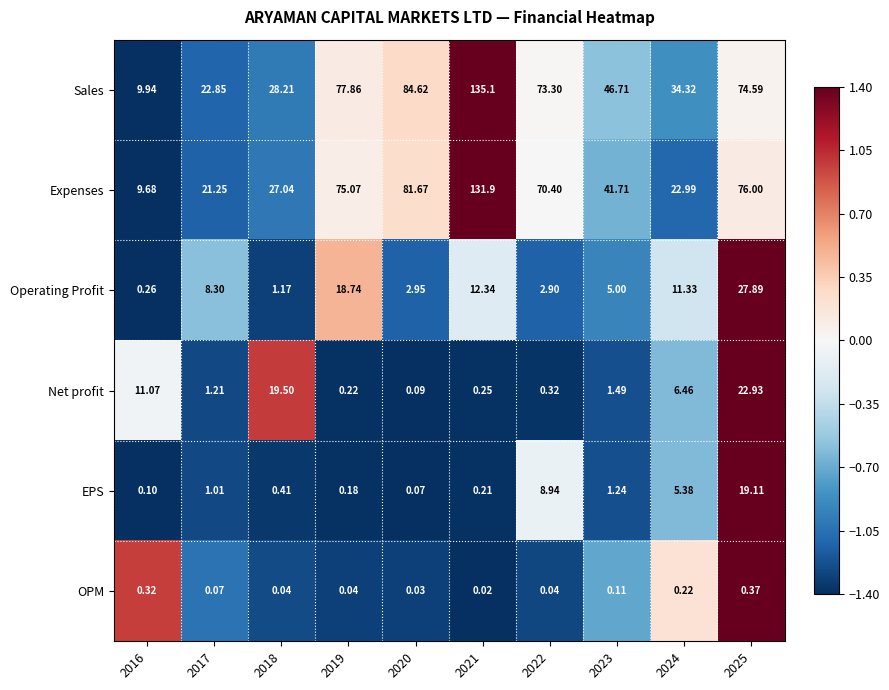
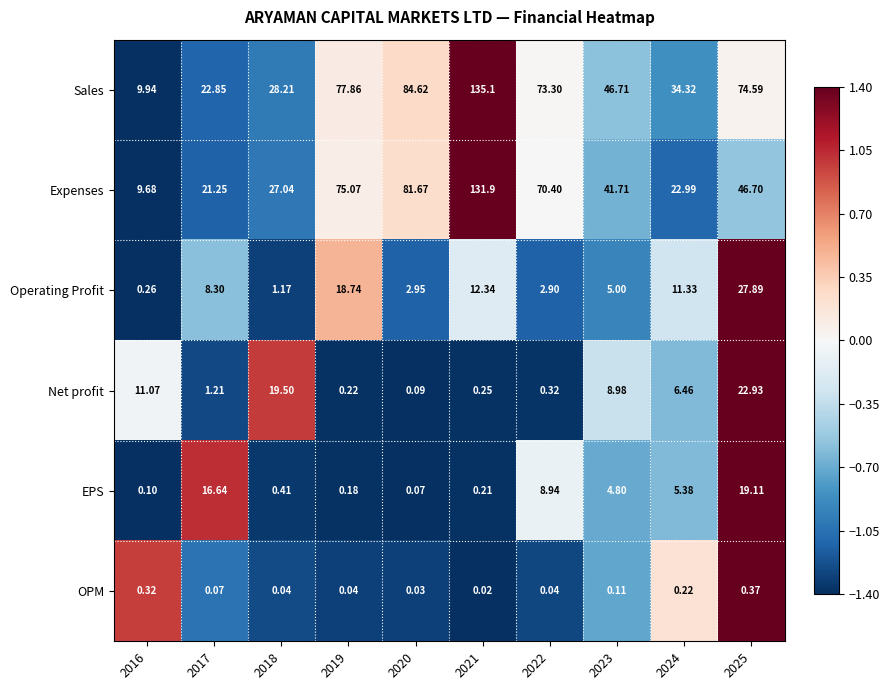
Expenses, 2025: 76.00 -> 46.70
Net profit, 2023: 1.49 -> 8.98
EPS, 2017: 1.01 -> 16.64
EPS, 2023: 1.24 -> 4.80
